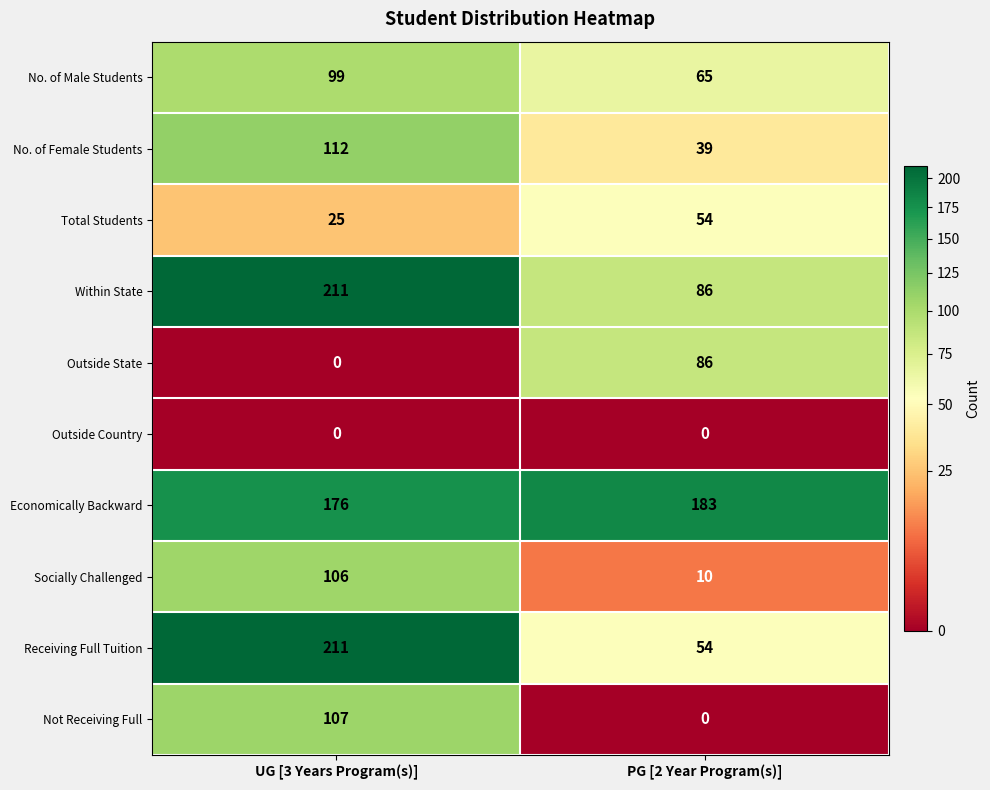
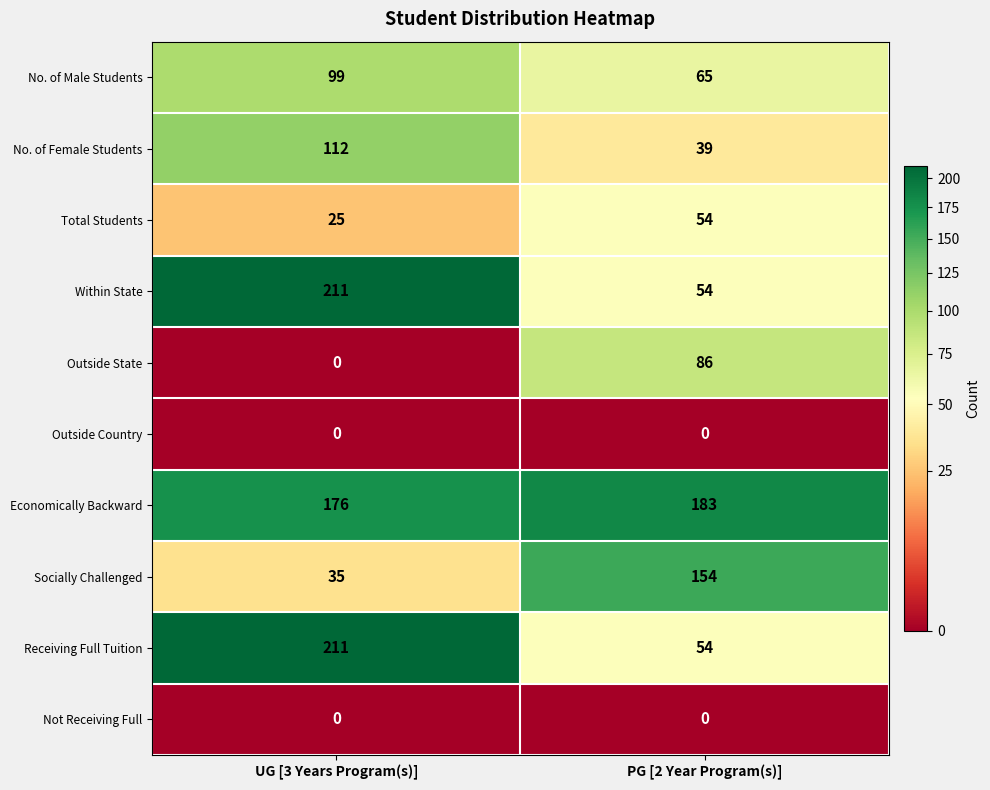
Within State, PG [2 Year Program(s)]: 86 -> 54
Socially Challenged, UG [3 Years Program(s)]: 106 -> 35
Socially Challenged, PG [2 Year Program(s)]: 10 -> 154
Not Receiving Full, UG [3 Years Program(s)]: 107 -> 0
